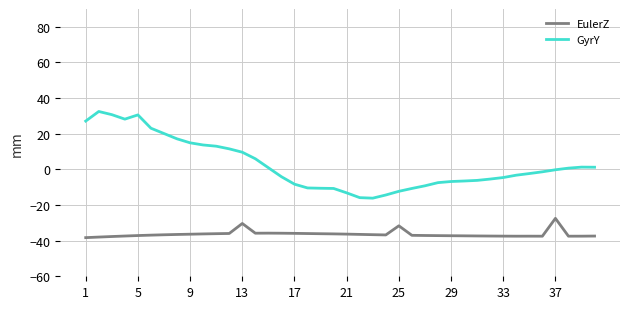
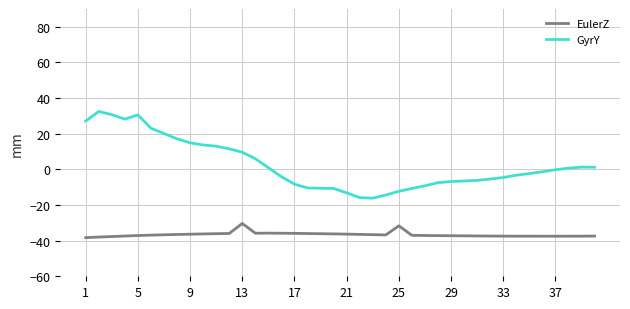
EulerZ, 37: -27 -> -38
